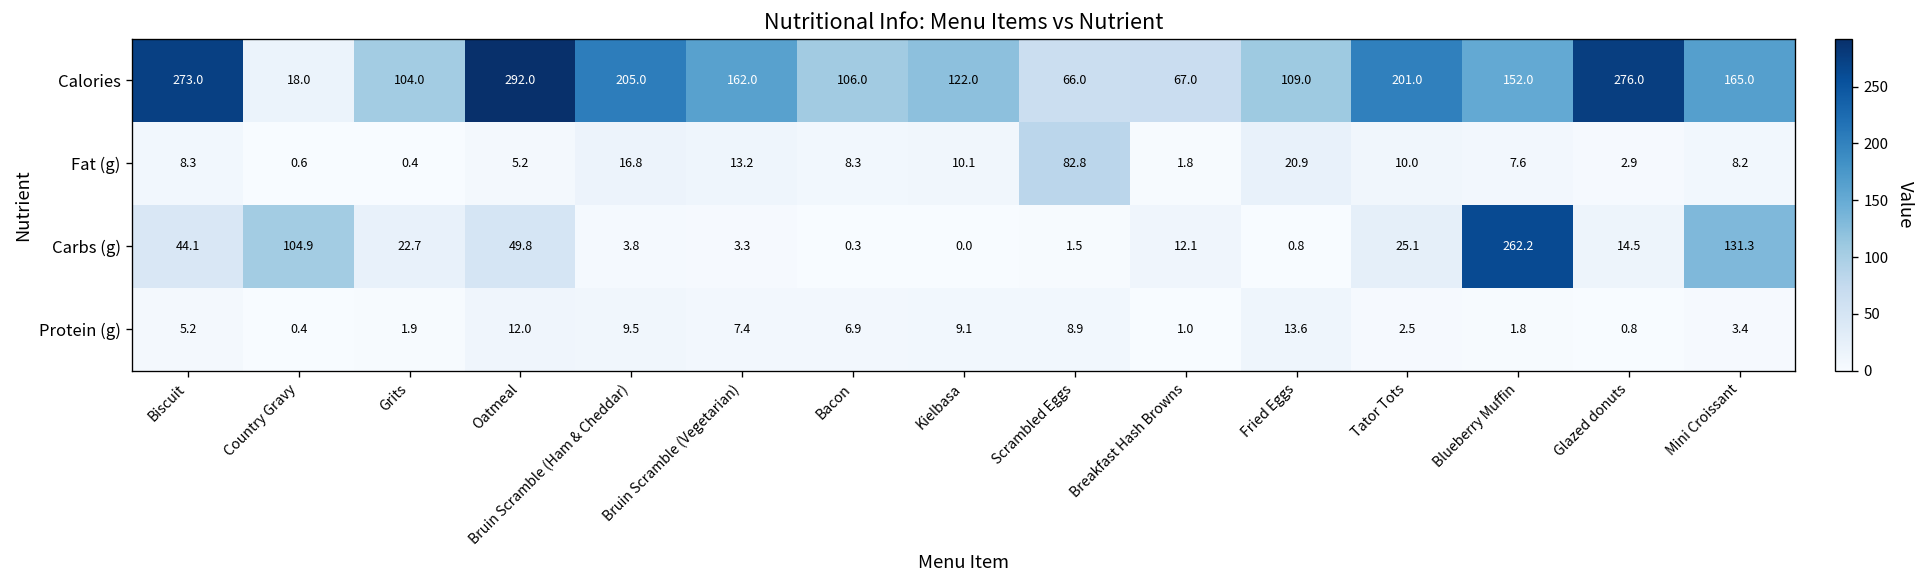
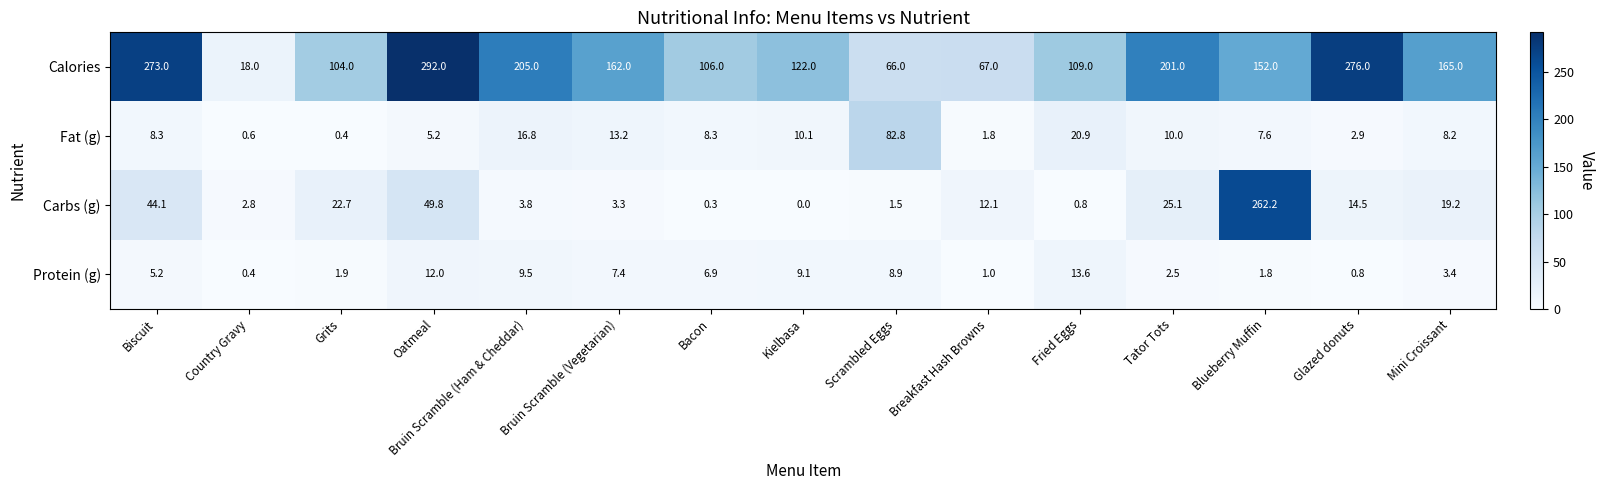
Carbs (g), Country Gravy: 104.9 -> 2.8
Carbs (g), Mini Croissant: 131.3 -> 19.2
